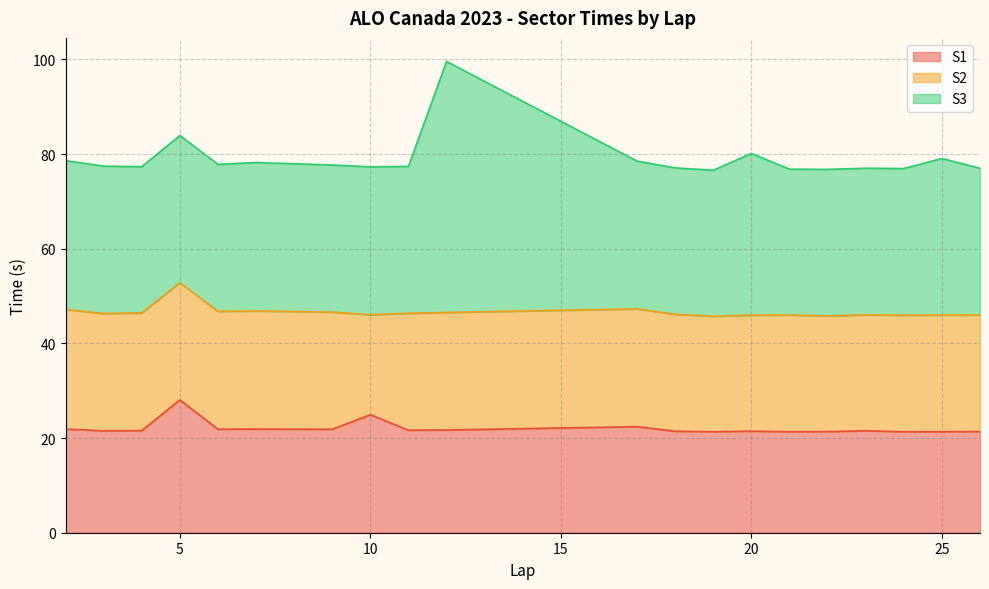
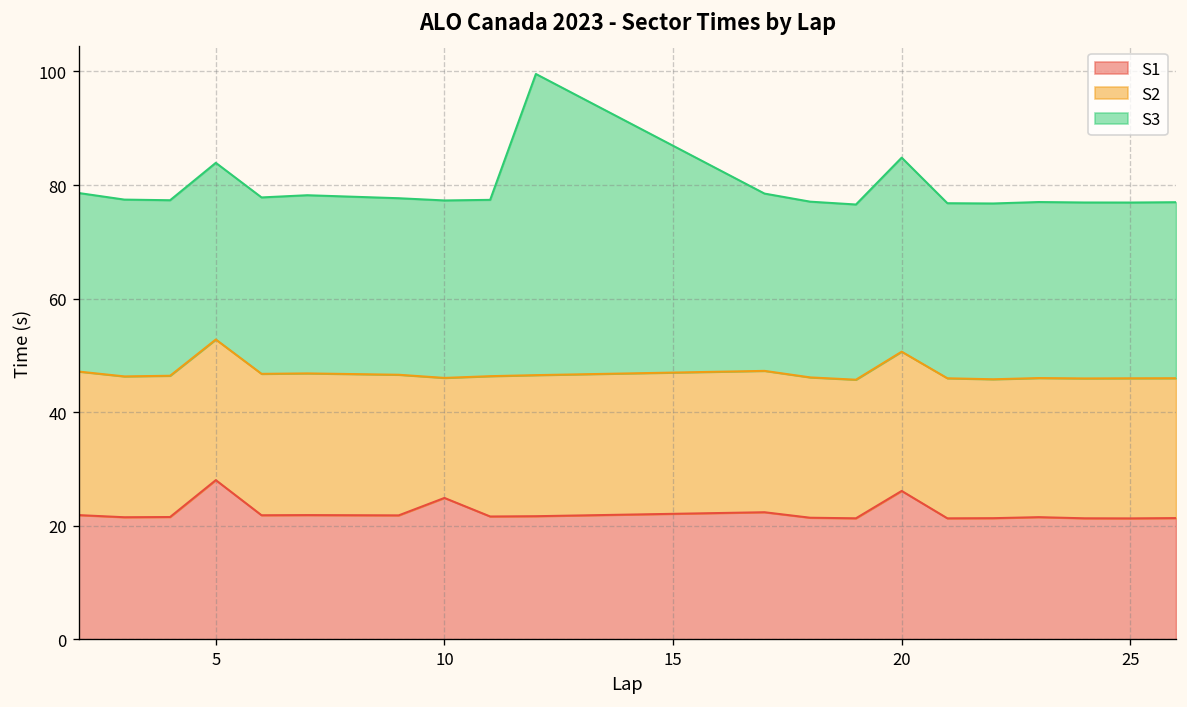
S1, 20: 21 -> 26
S3, 25: 33 -> 31
